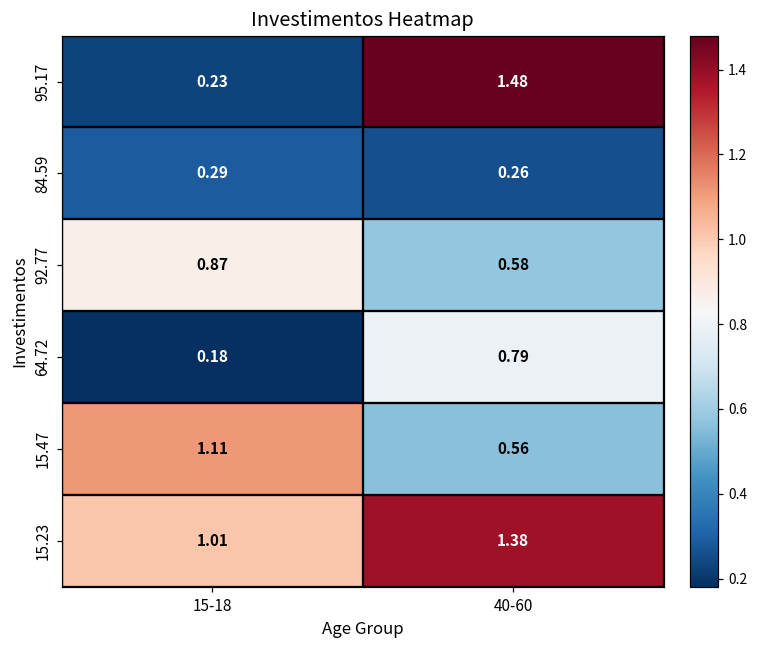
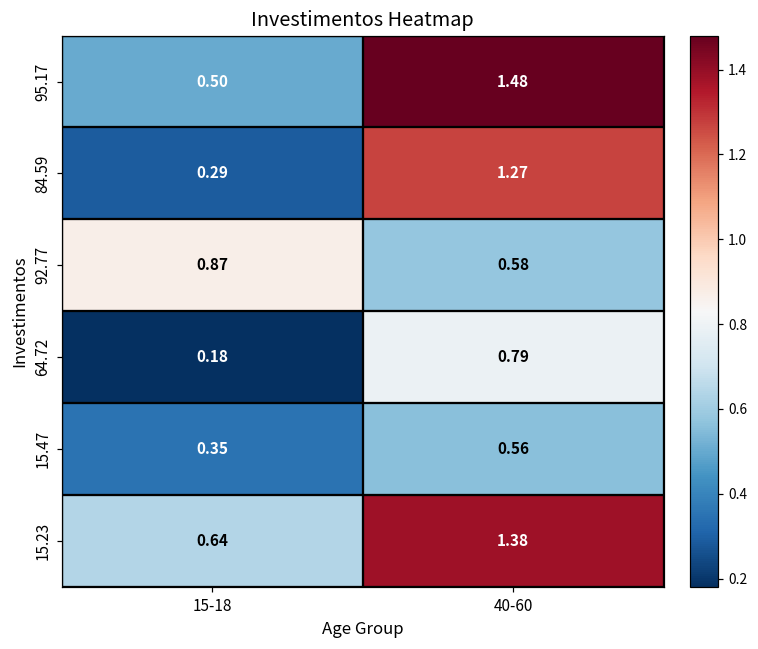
95.17, 15-18: 0.23 -> 0.50
84.59, 40-60: 0.26 -> 1.27
15.47, 15-18: 1.11 -> 0.35
15.23, 15-18: 1.01 -> 0.64
